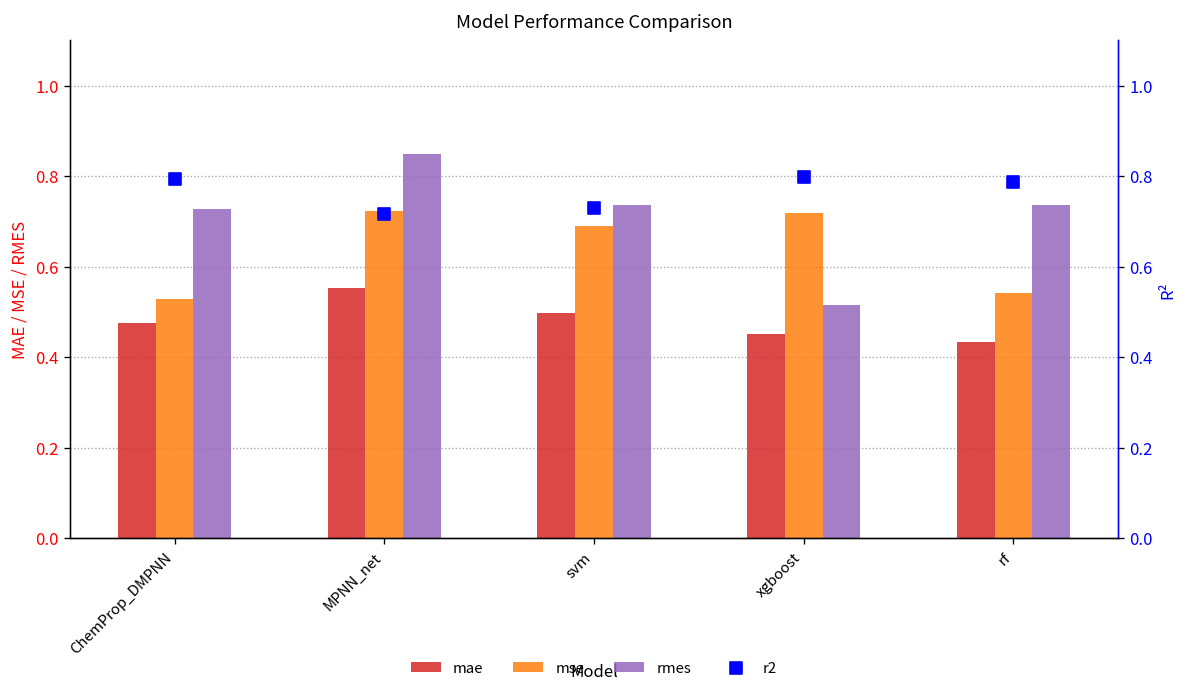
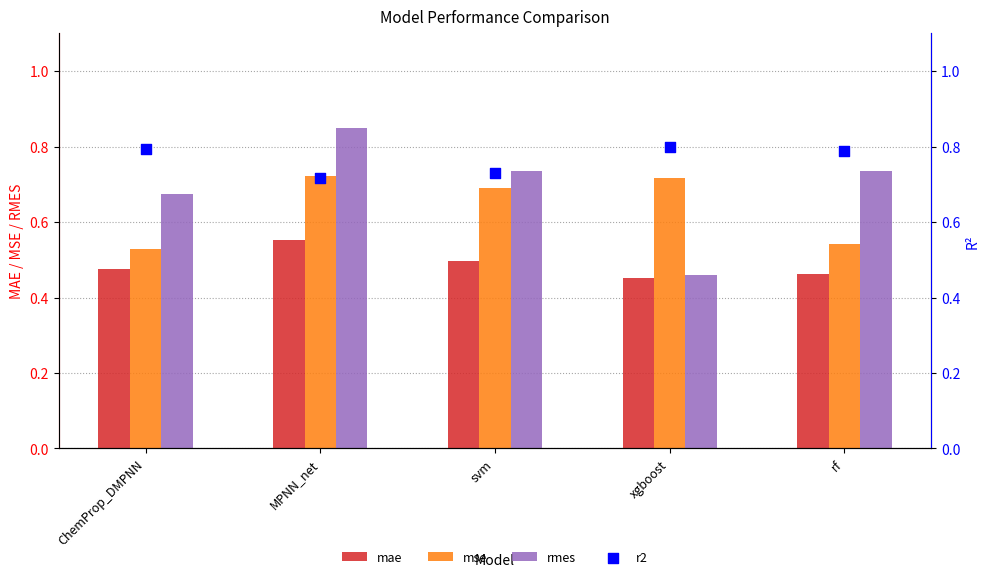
rmes, ChemProp_DMPNN: 0.73 -> 0.68
rmes, xgboost: 0.52 -> 0.46
mae, rf: 0.43 -> 0.46
